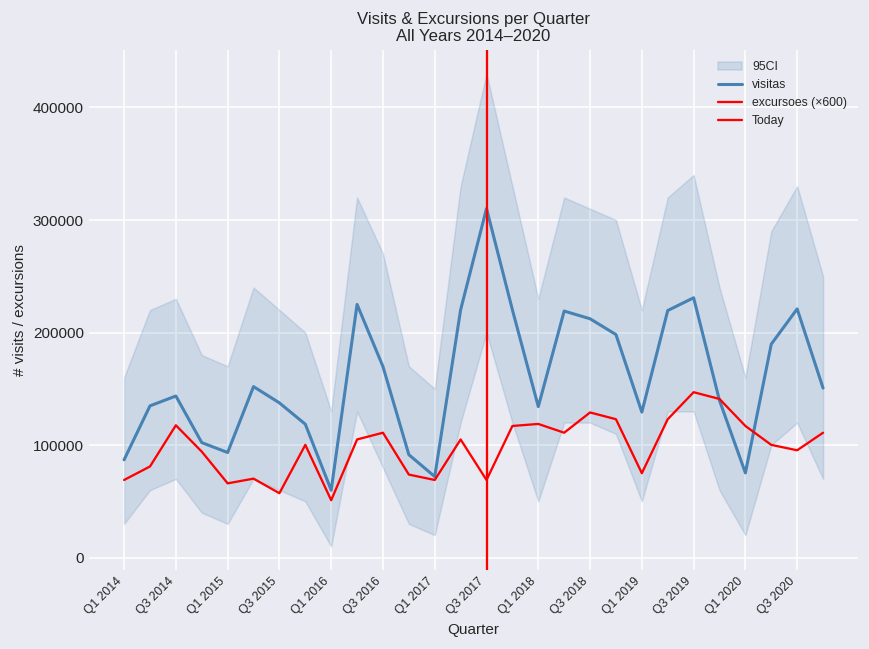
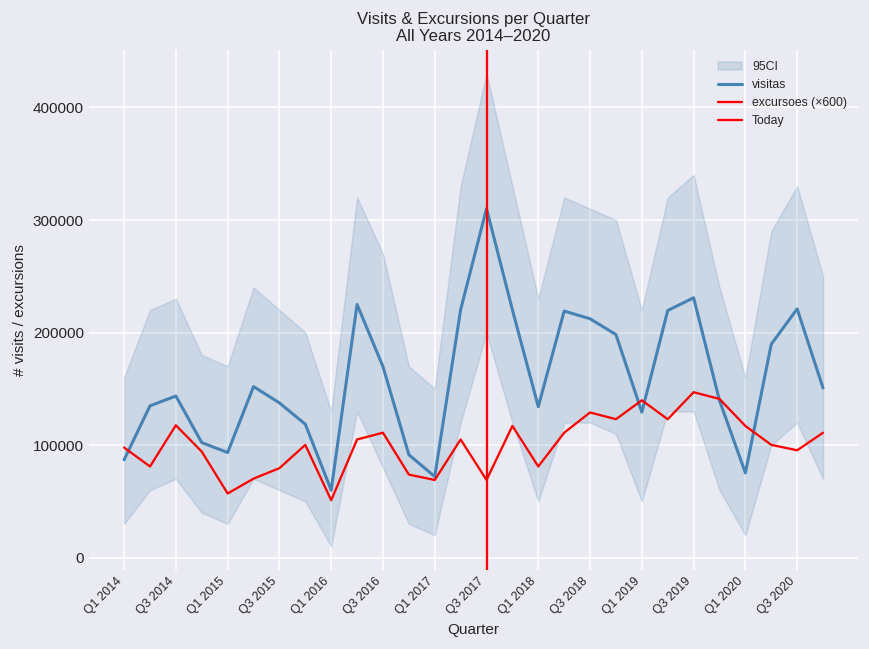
excursoes (×600), Q1 2014: 69000 -> 98000
excursoes (×600), Q1 2015: 66000 -> 57000
excursoes (×600), Q3 2015: 57000 -> 80000
excursoes (×600), Q1 2018: 119000 -> 81000
excursoes (×600), Q1 2019: 75000 -> 140000
